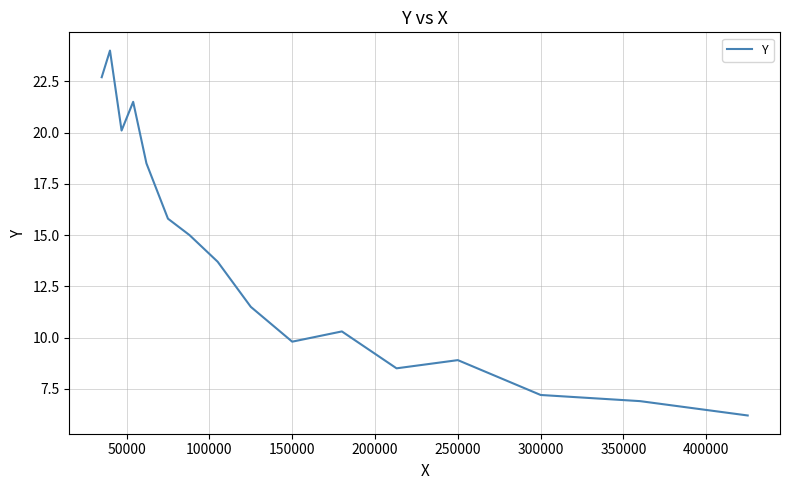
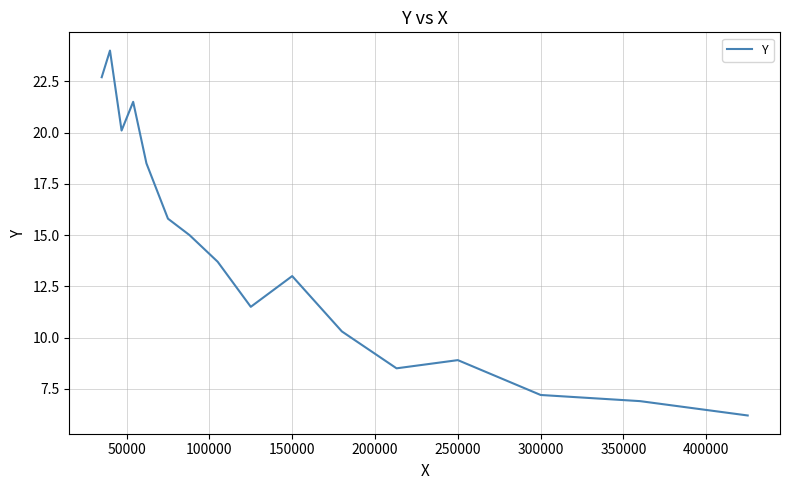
150000: 9.8 -> 13.0
